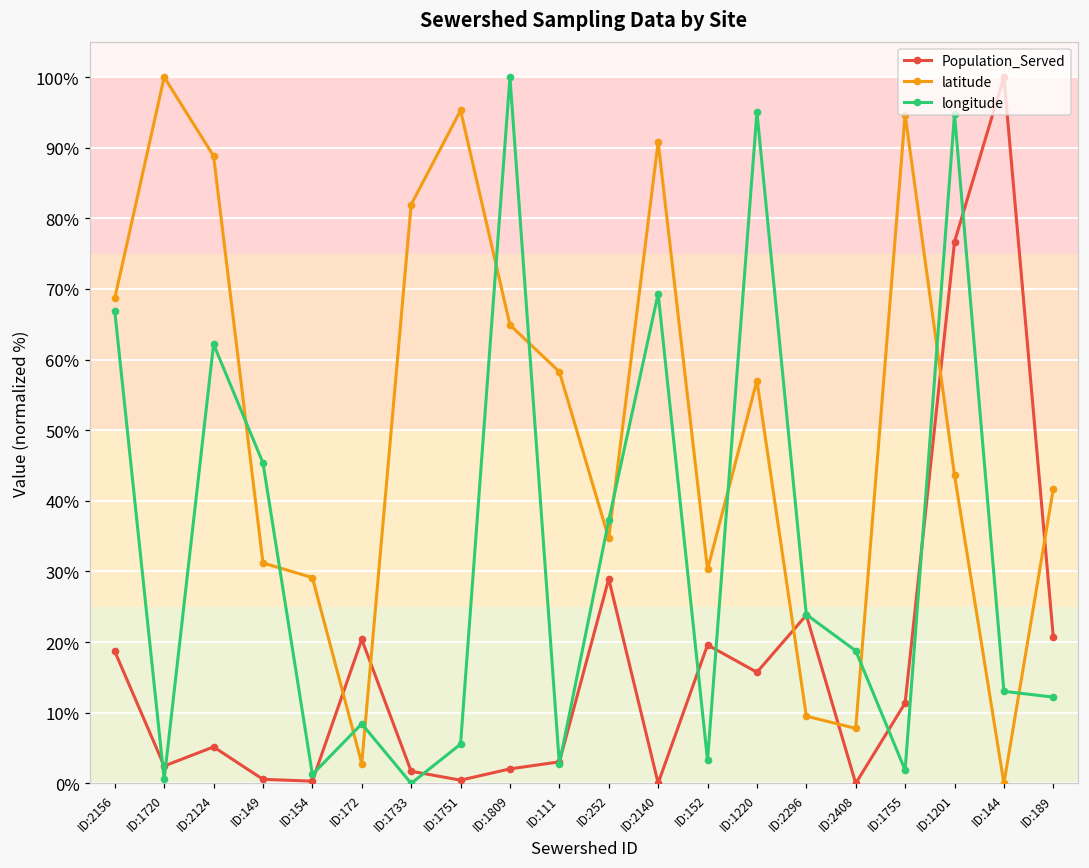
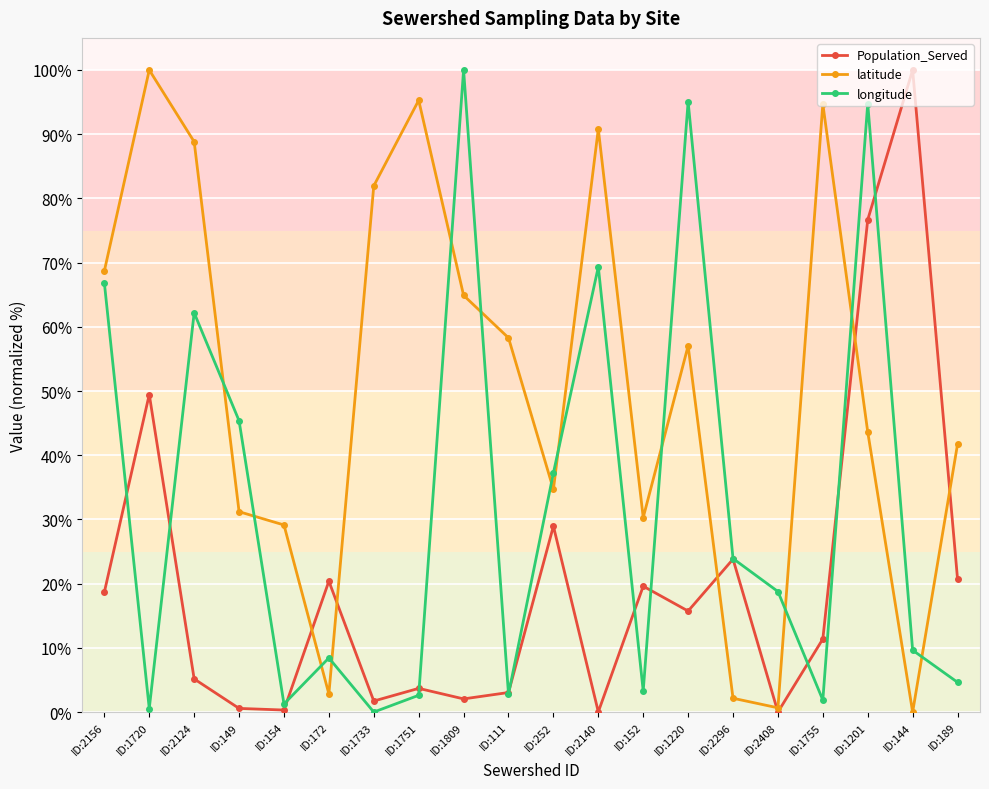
Population_Served, ID:1720: 2% -> 49%
Population_Served, ID:1751: 0% -> 4%
longitude, ID:1751: 6% -> 3%
latitude, ID:2296: 10% -> 2%
latitude, ID:2408: 8% -> 1%
longitude, ID:144: 13% -> 10%
longitude, ID:189: 12% -> 5%
